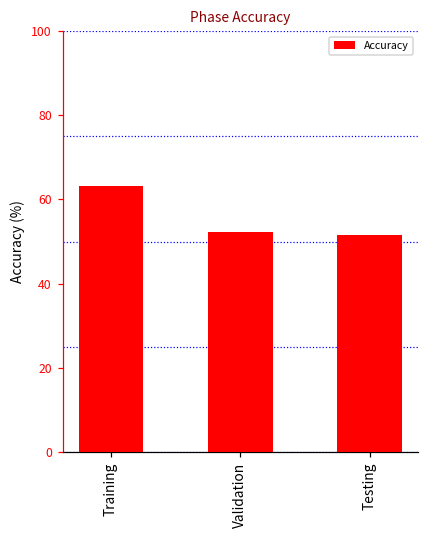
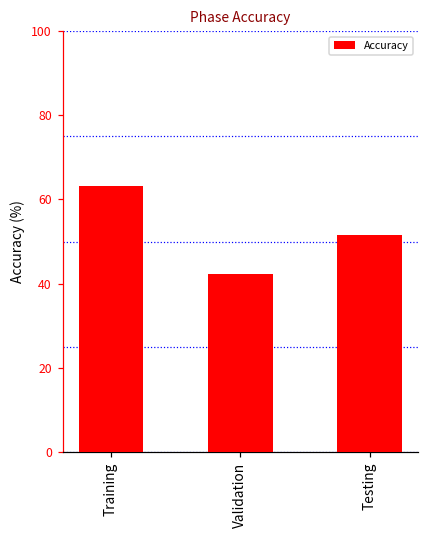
Validation: 52 -> 42
